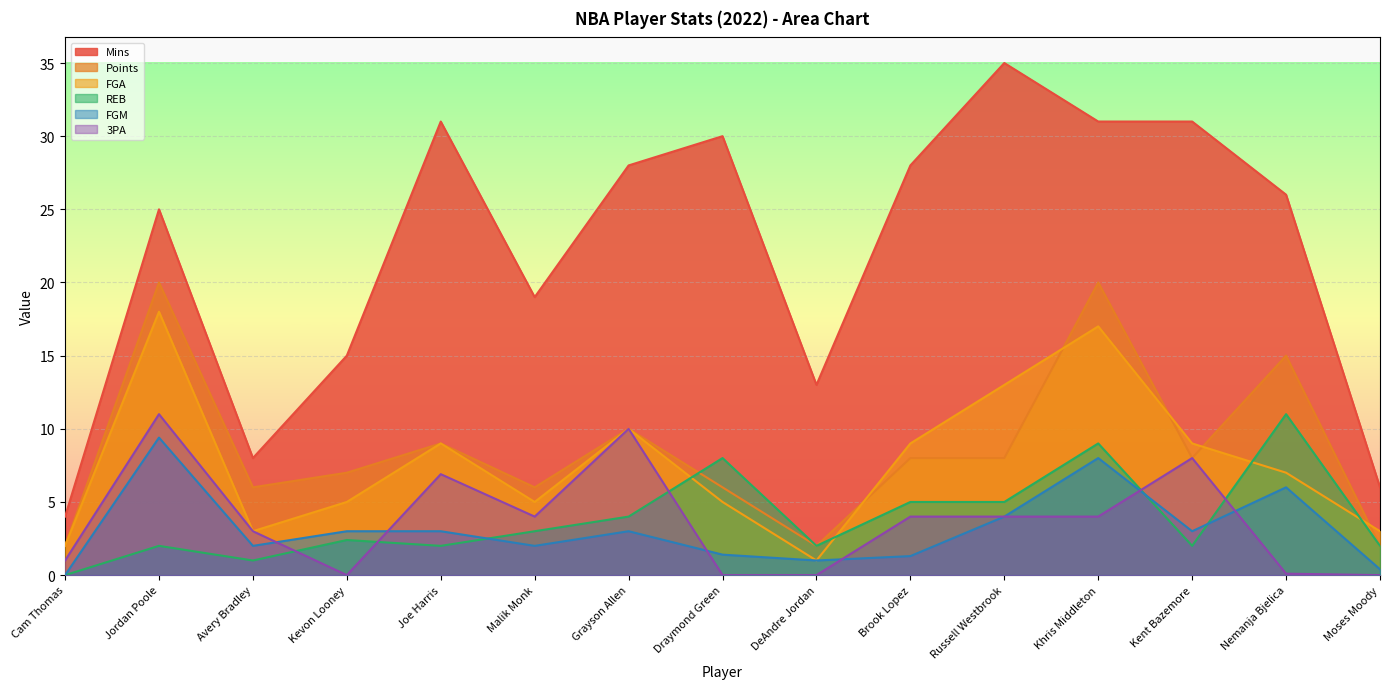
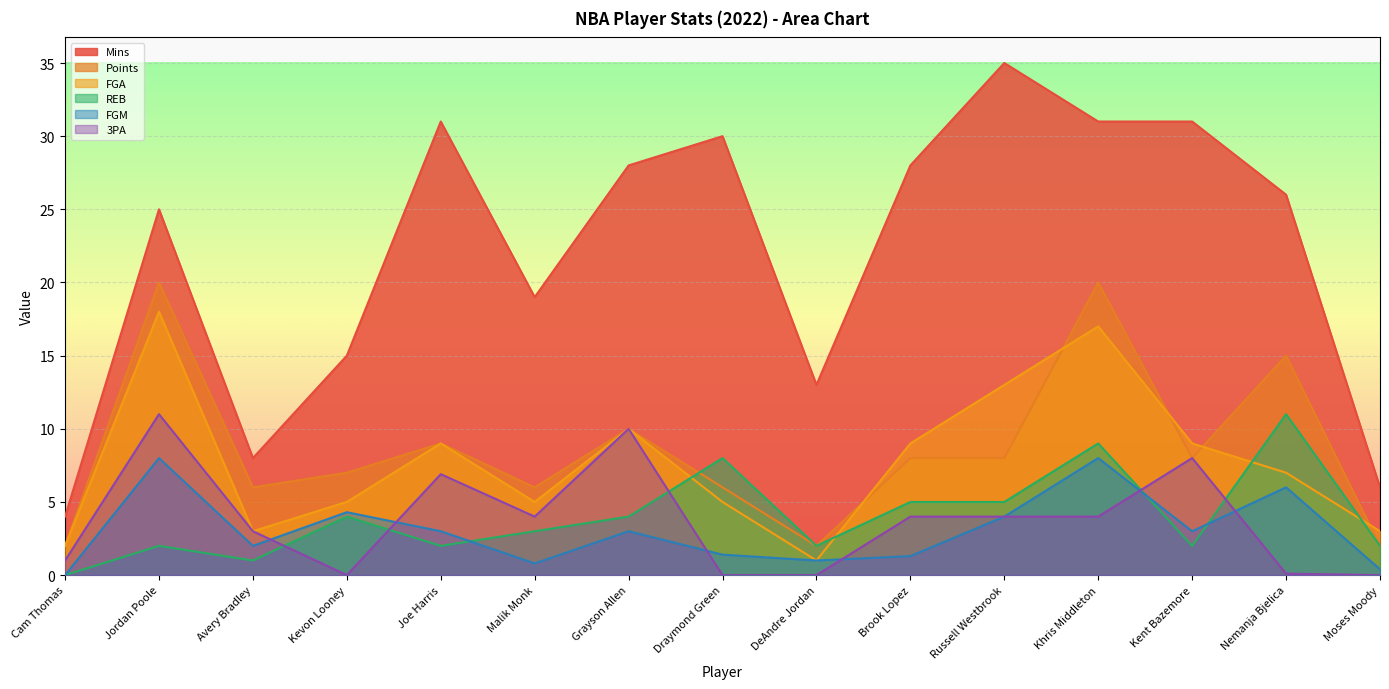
FGM, Jordan Poole: 9.4 -> 8.0
REB, Kevon Looney: 2.4 -> 4.0
FGM, Kevon Looney: 3.0 -> 4.3
FGM, Malik Monk: 2.0 -> 0.8
